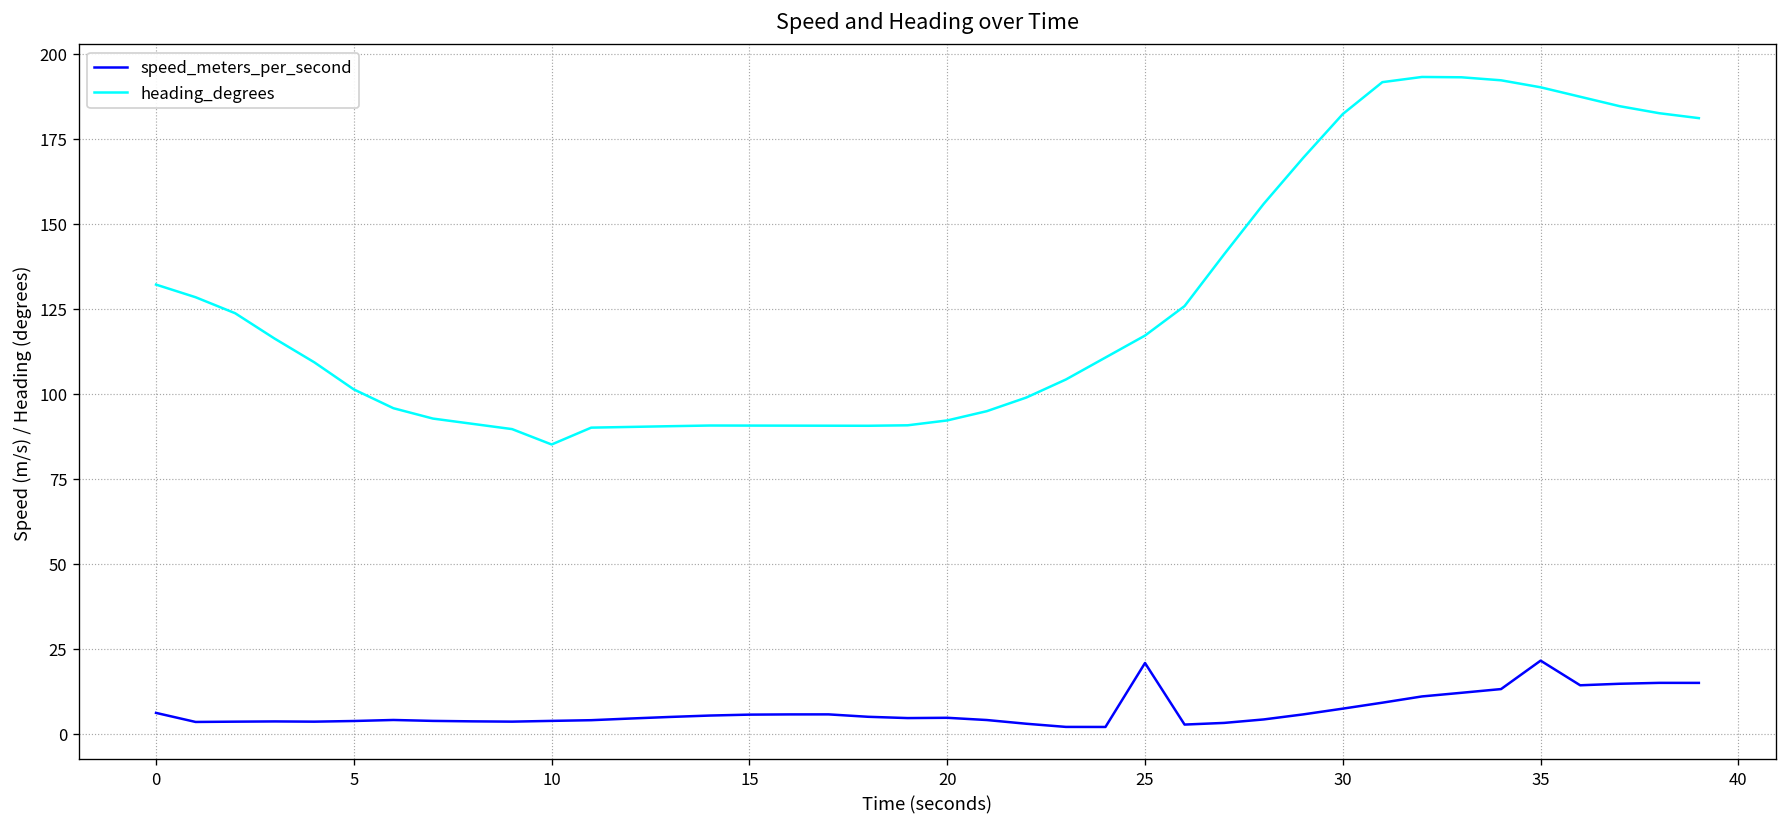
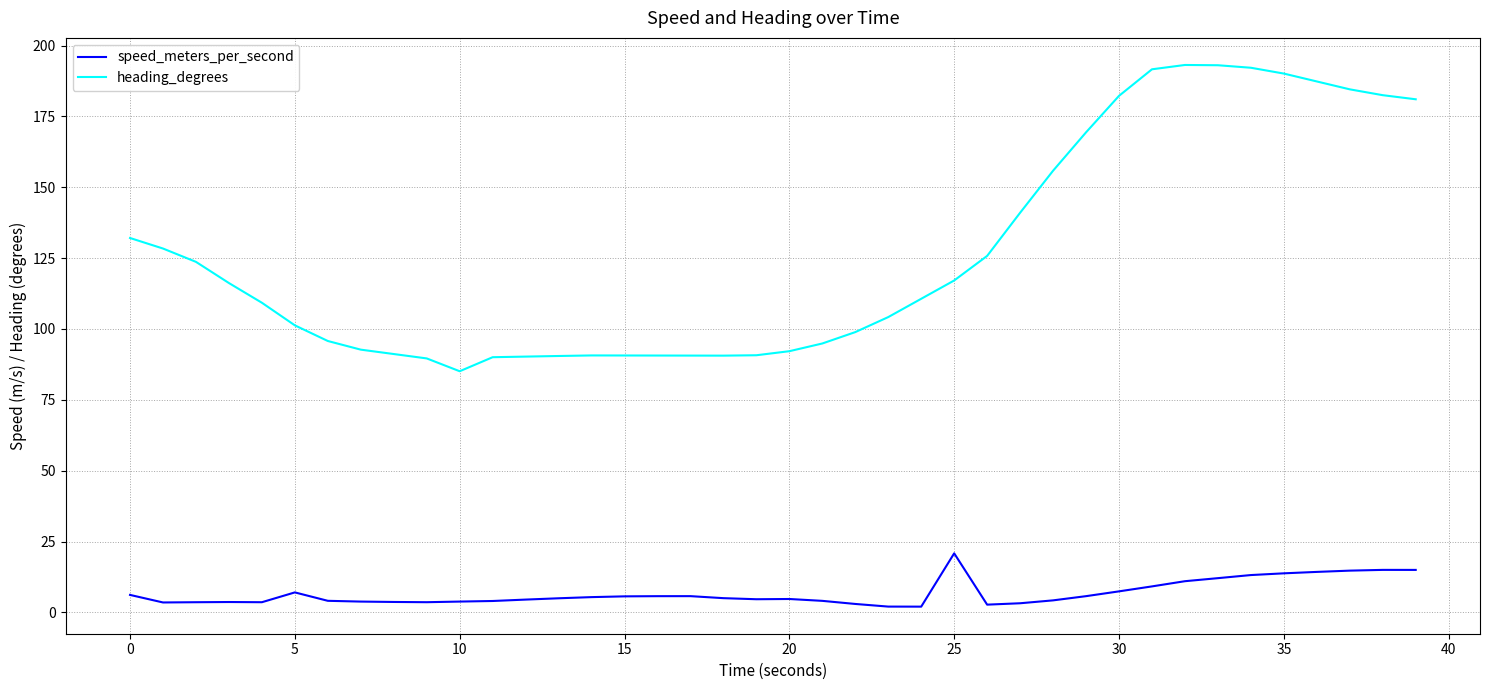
speed_meters_per_second, 5: 4 -> 7
speed_meters_per_second, 35: 22 -> 14
